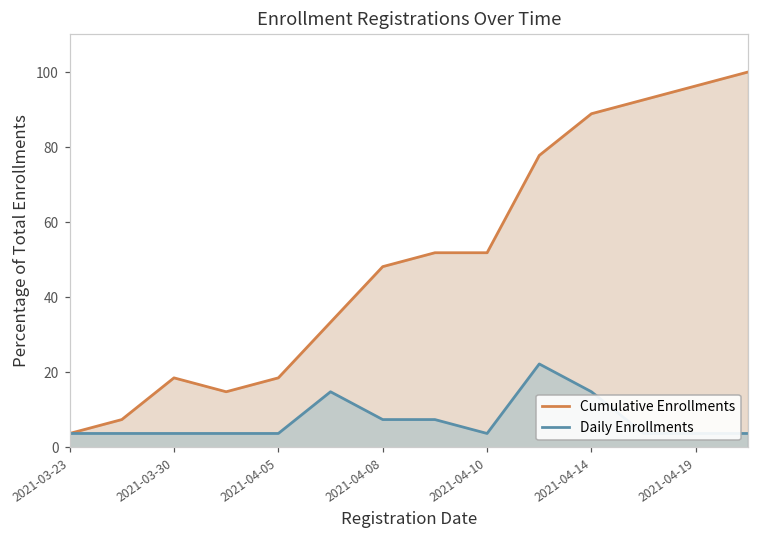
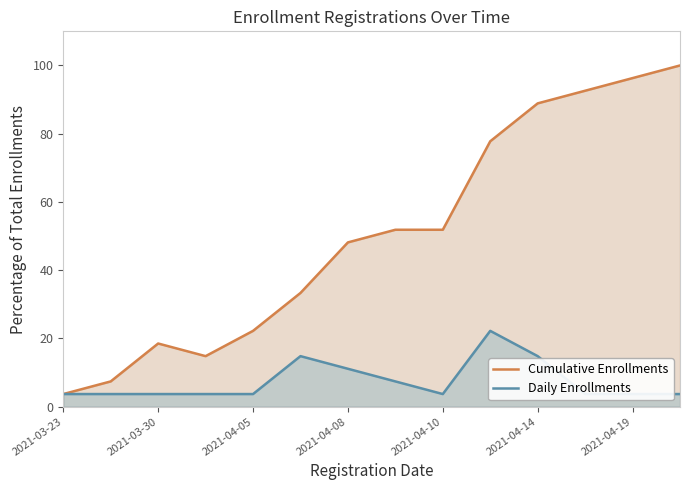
Cumulative Enrollments, 2021-04-05: 19 -> 22
Daily Enrollments, 2021-04-08: 7 -> 11
